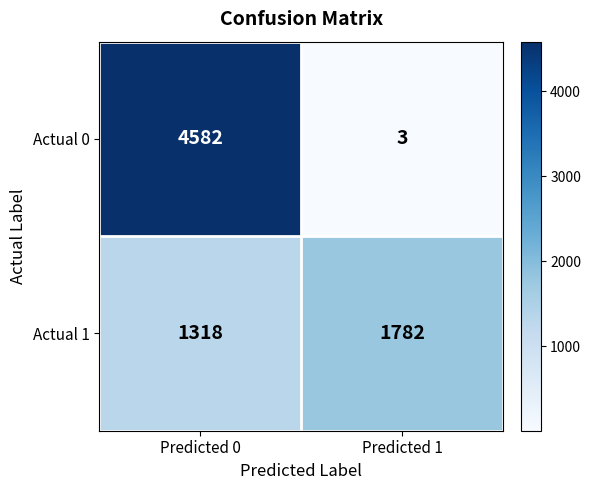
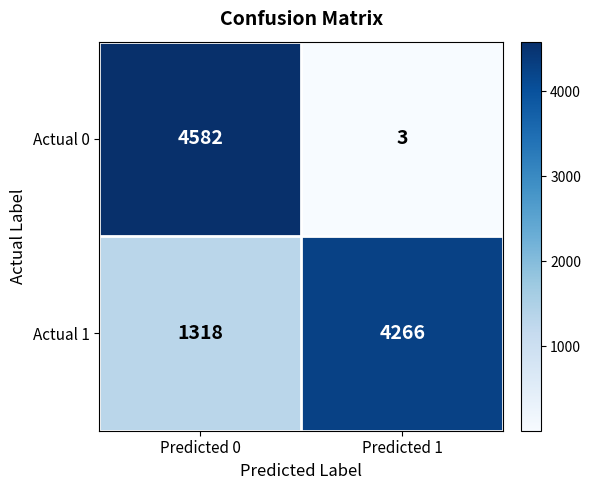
Actual 1, Predicted 1: 1782 -> 4266
